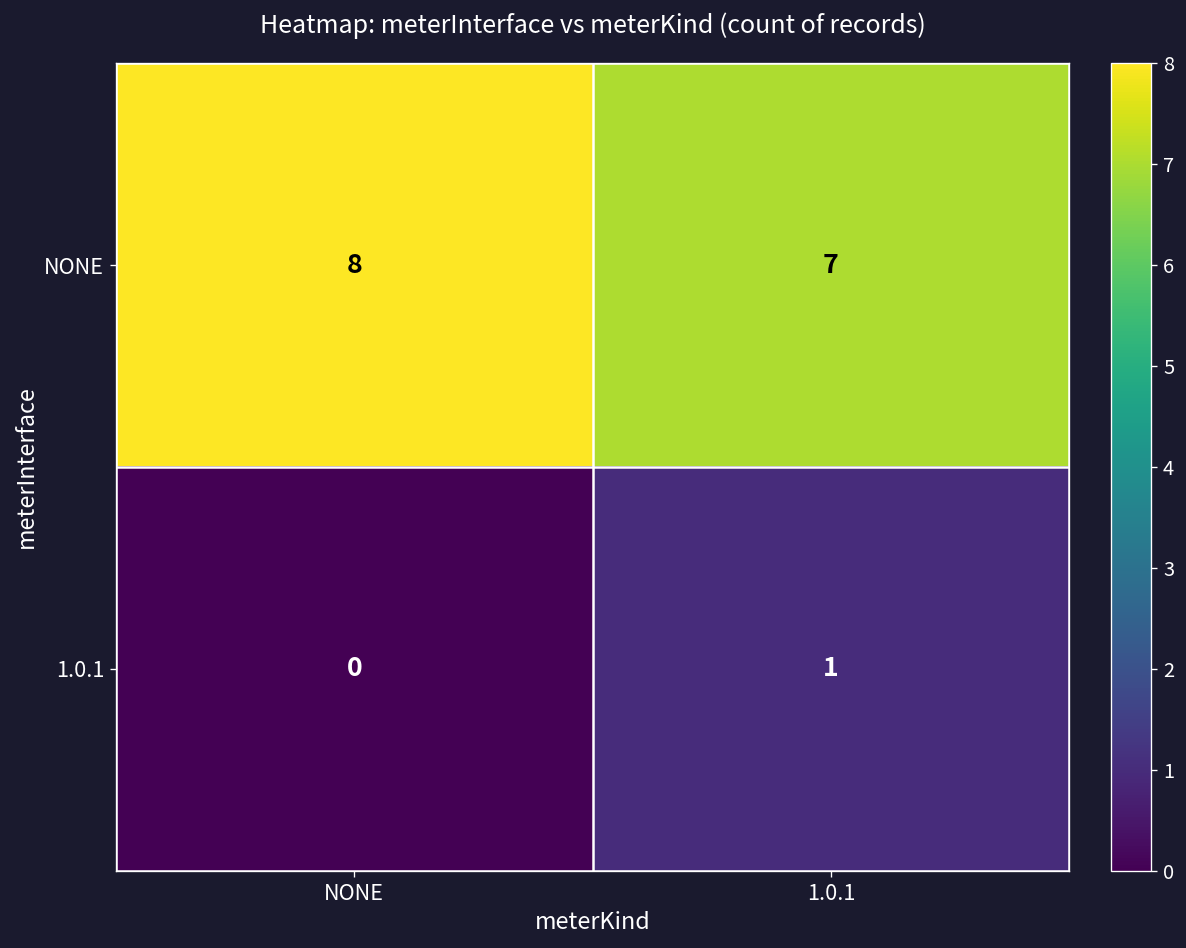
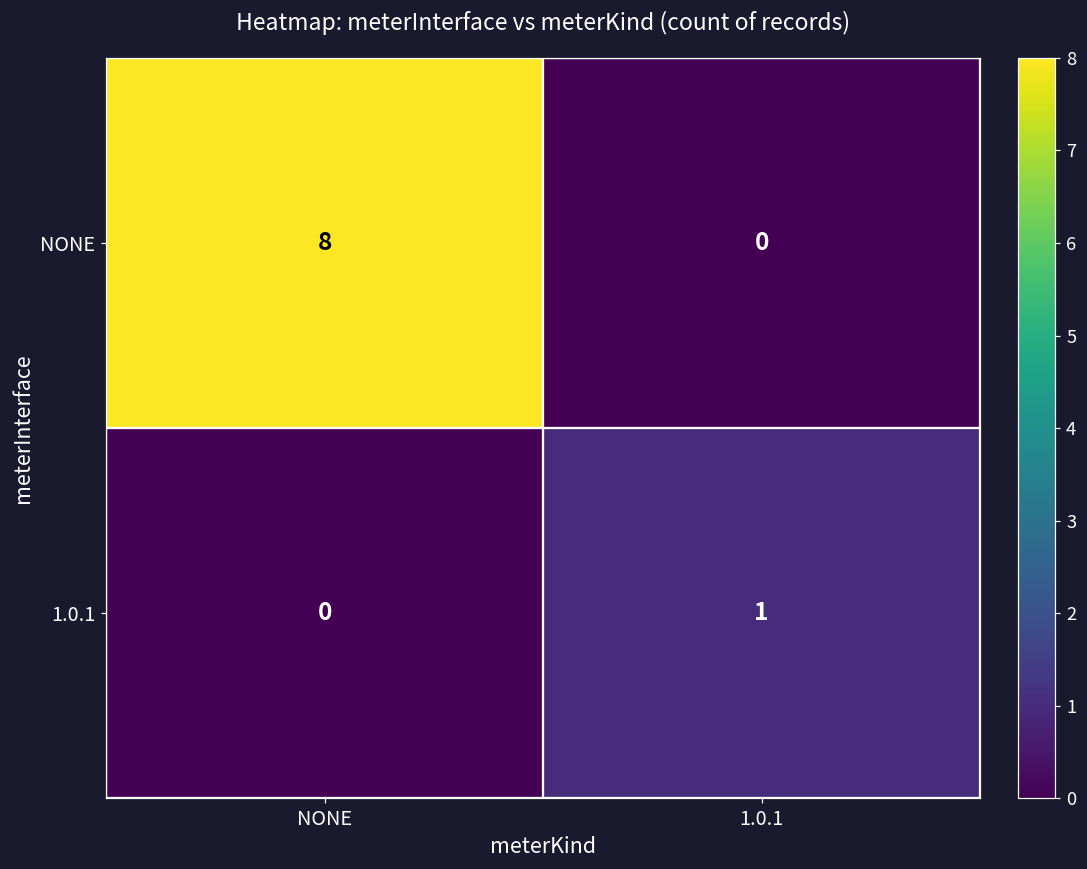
NONE, 1.0.1: 7 -> 0
